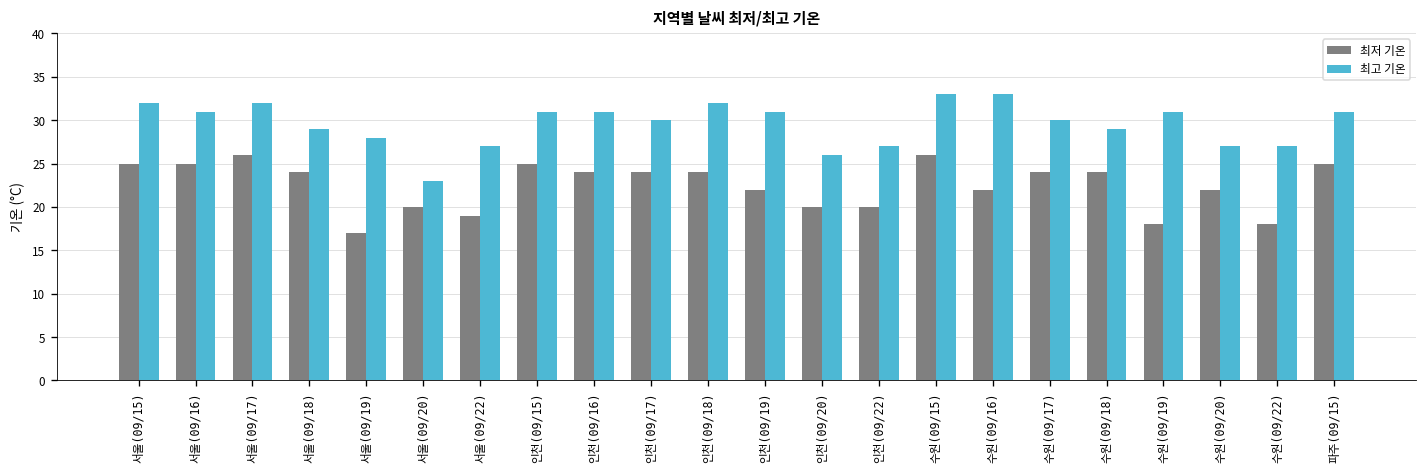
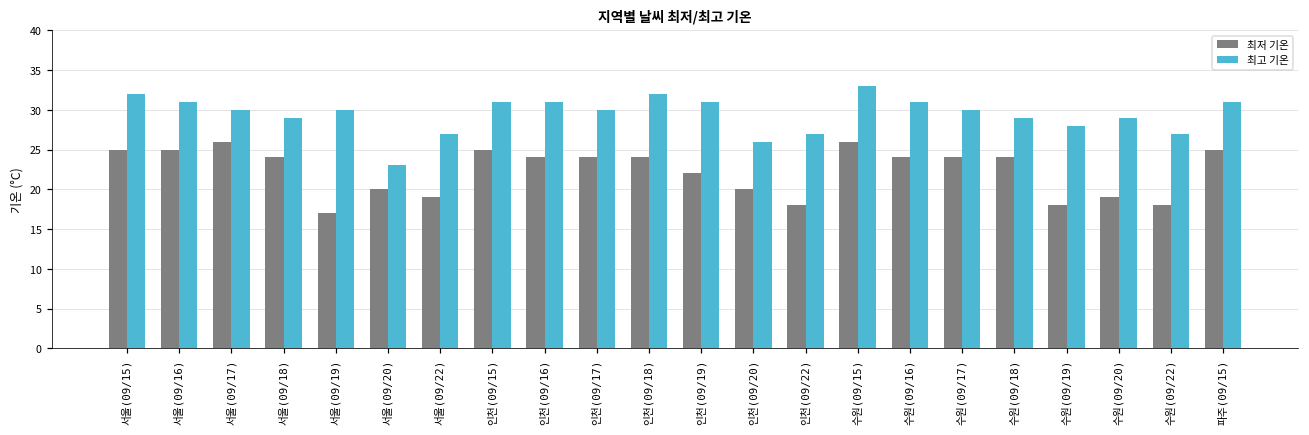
최고 기온, 서울(09/17): 32 -> 30
최고 기온, 서울(09/19): 28 -> 30
최저 기온, 인천(09/22): 20 -> 18
최저 기온, 수원(09/16): 22 -> 24
최고 기온, 수원(09/16): 33 -> 31
최고 기온, 수원(09/19): 31 -> 28
최저 기온, 수원(09/20): 22 -> 19
최고 기온, 수원(09/20): 27 -> 29
